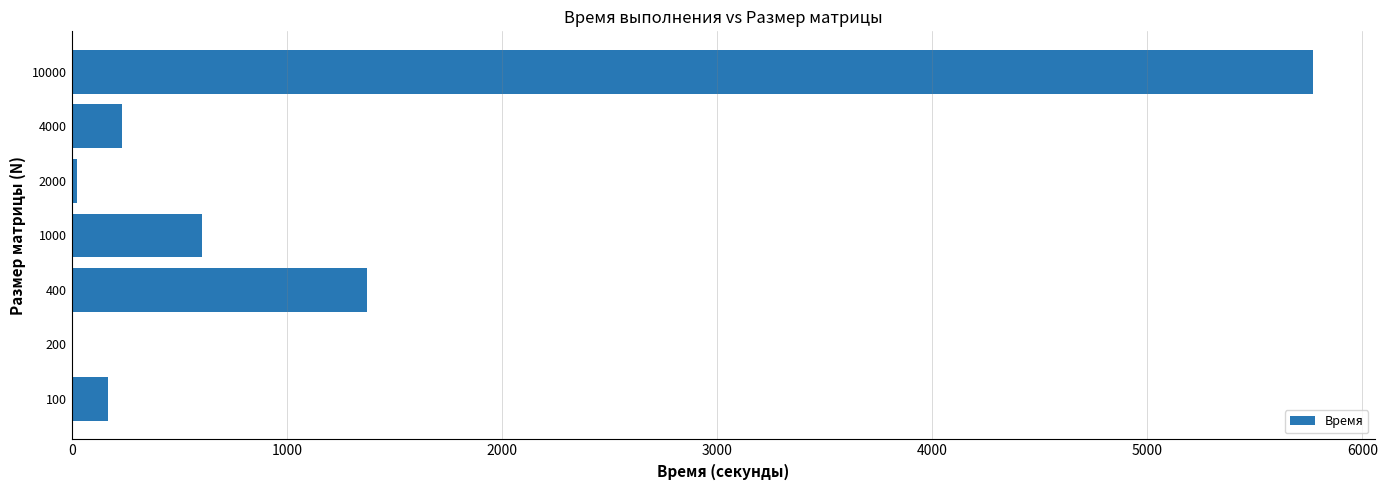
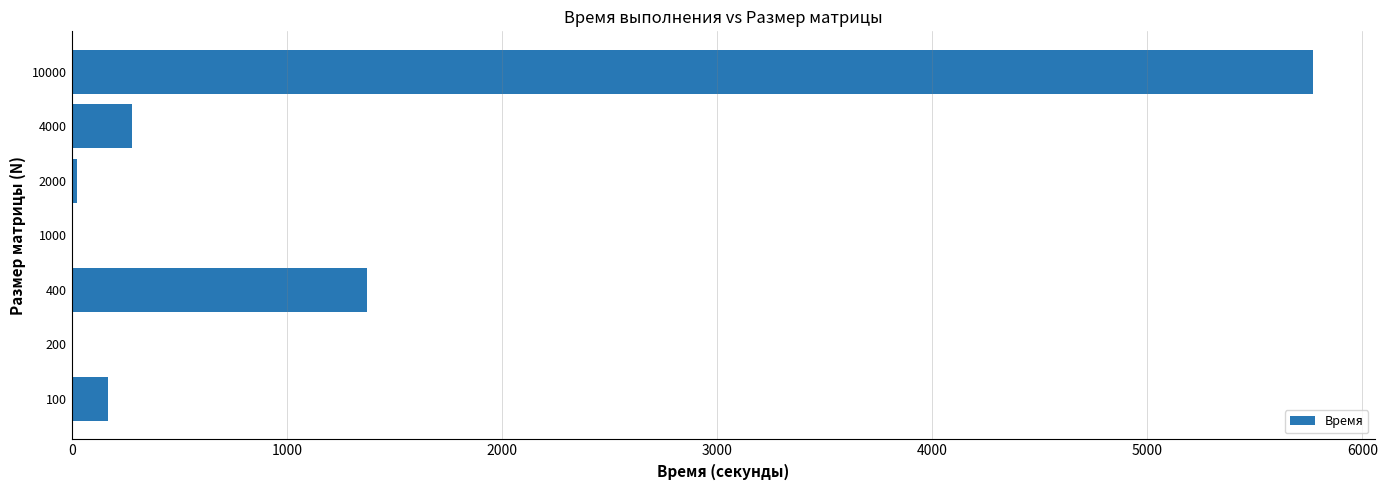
4000: 240 -> 280
1000: 610 -> 0
